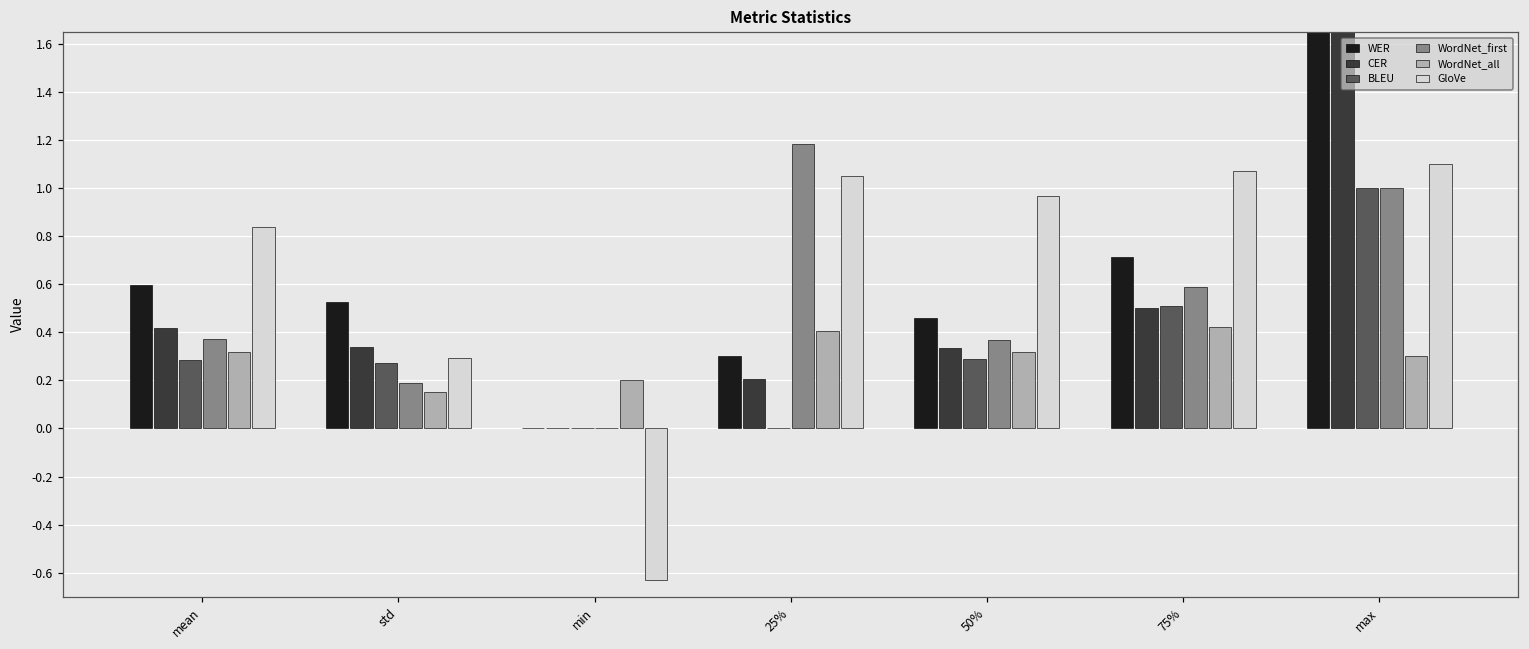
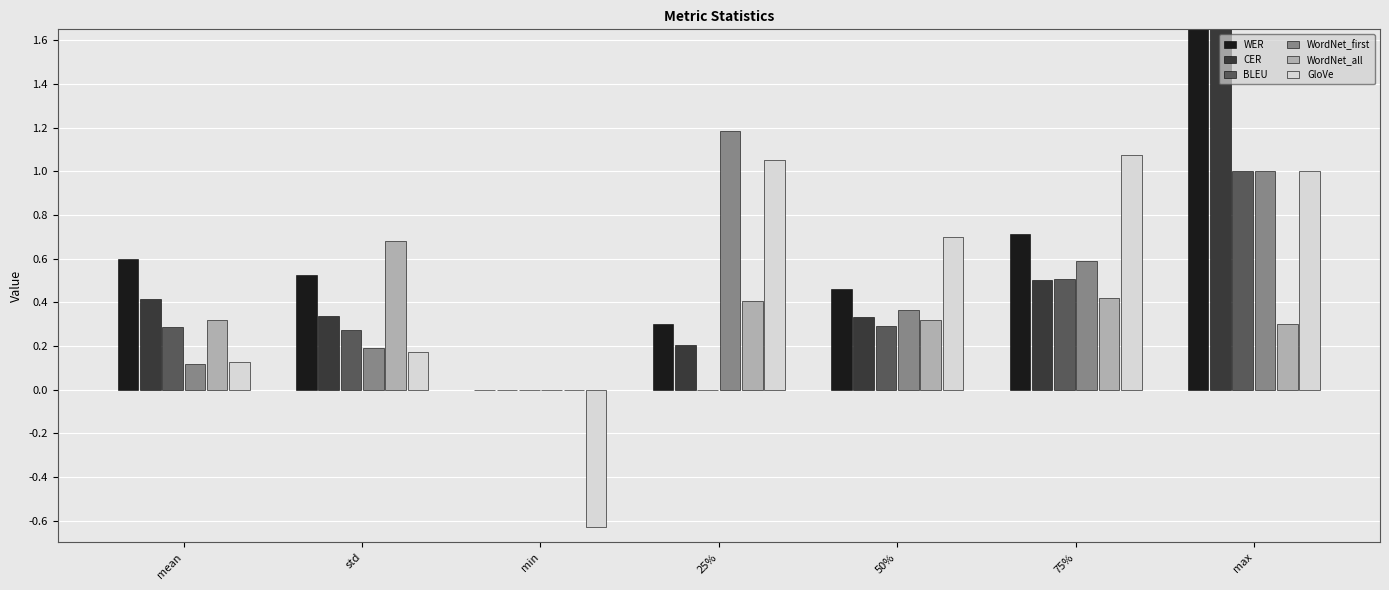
WordNet_first, mean: 0.37 -> 0.12
GloVe, mean: 0.84 -> 0.12
WordNet_all, std: 0.15 -> 0.68
GloVe, std: 0.29 -> 0.17
WordNet_all, min: 0.2 -> 0.0
GloVe, 50%: 0.97 -> 0.70
GloVe, max: 1.1 -> 1.0
